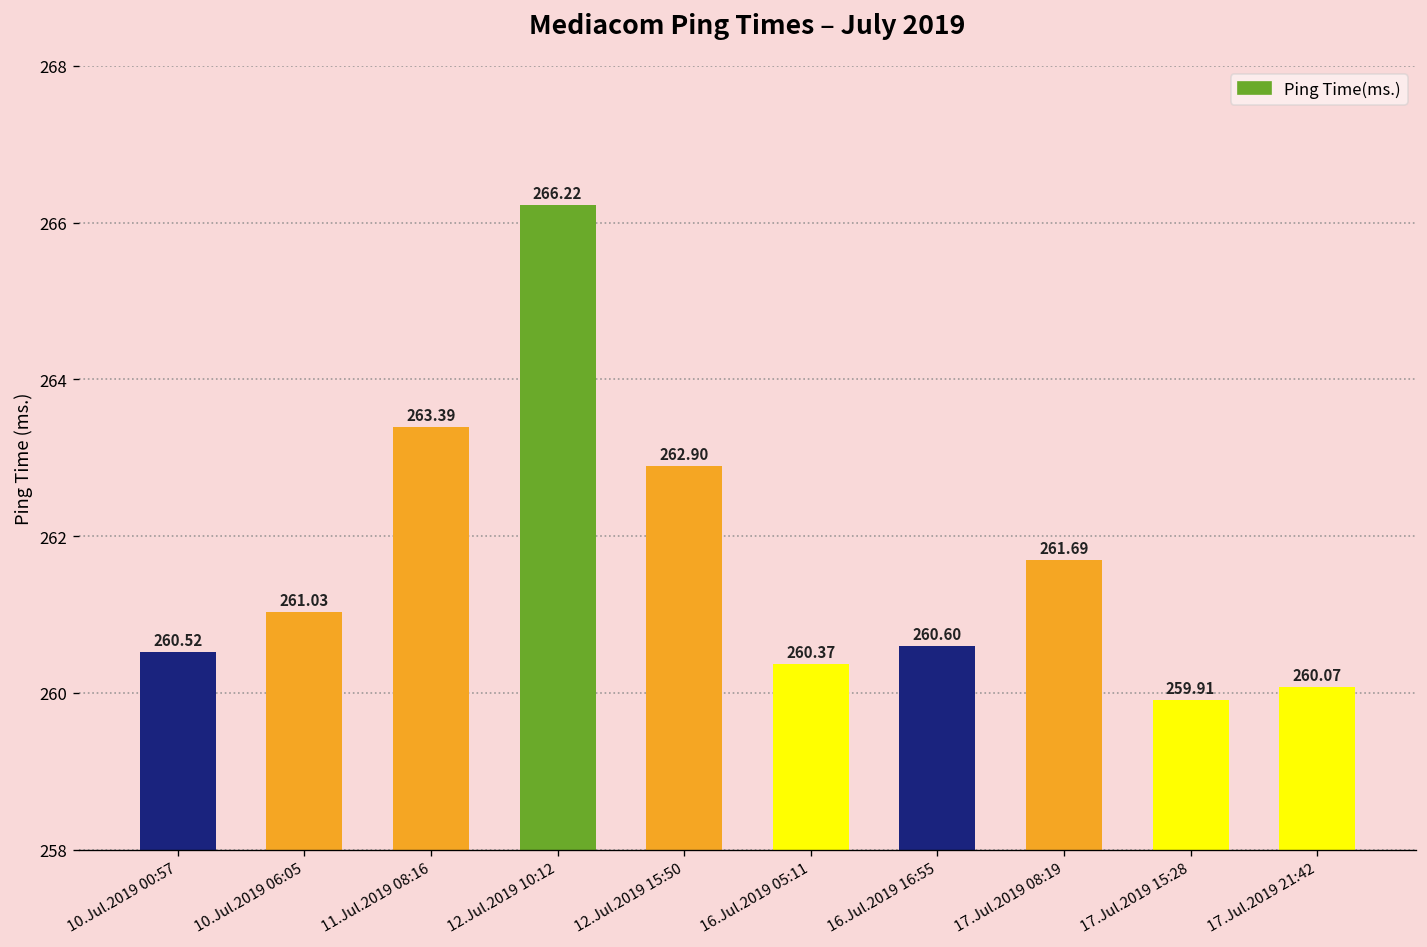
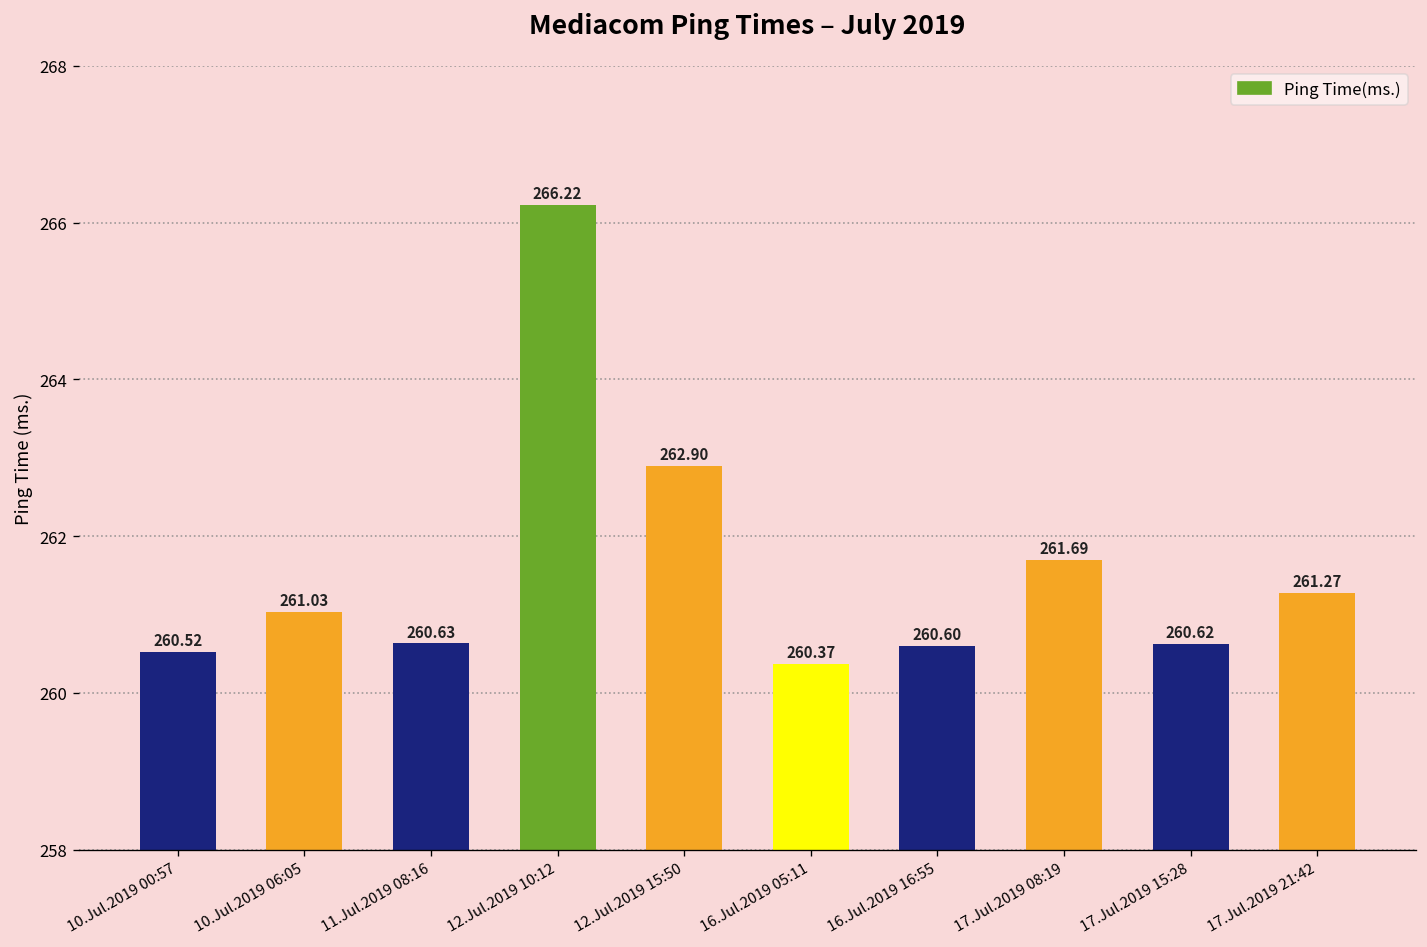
11.Jul.2019 08:16: 263.39 -> 260.63
17.Jul.2019 15:28: 259.91 -> 260.62
17.Jul.2019 21:42: 260.07 -> 261.27
